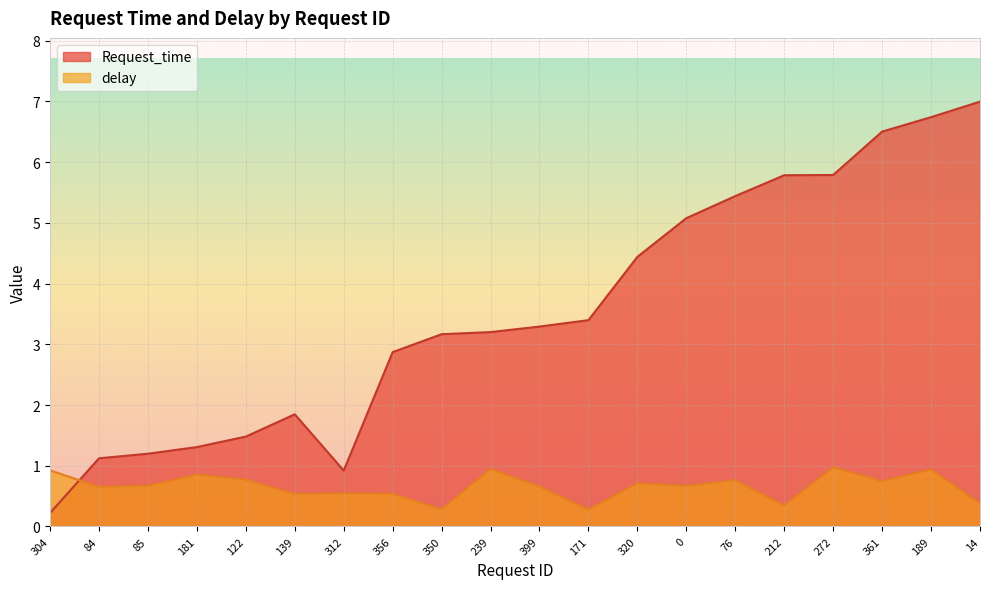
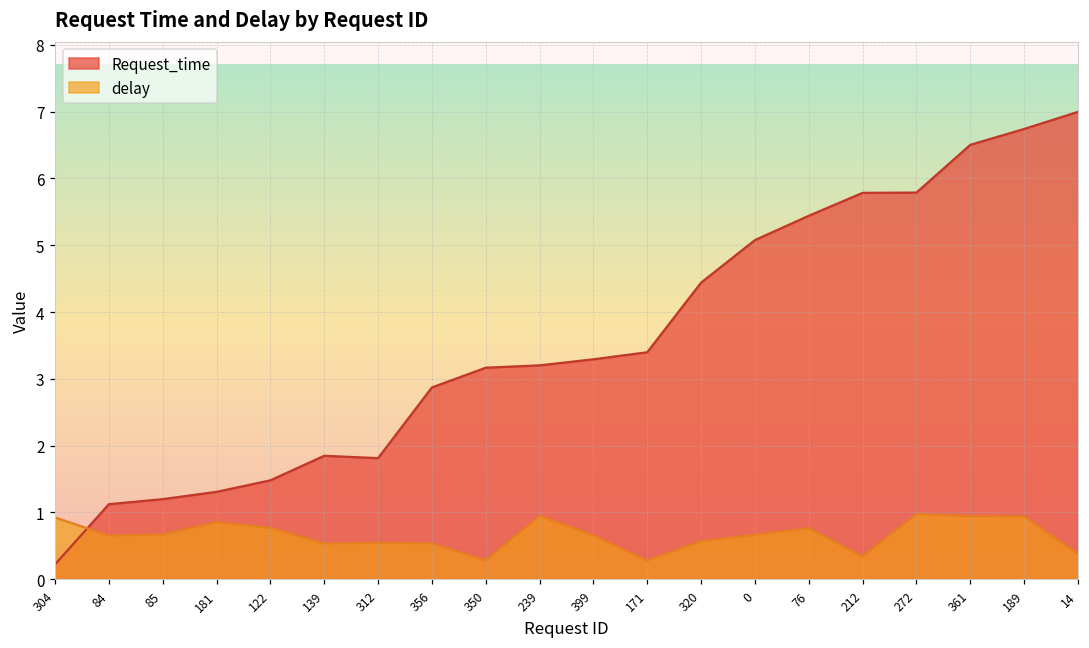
Request_time, 312: 0.9 -> 1.8
delay, 320: 0.7 -> 0.6
delay, 361: 0.7 -> 0.9
